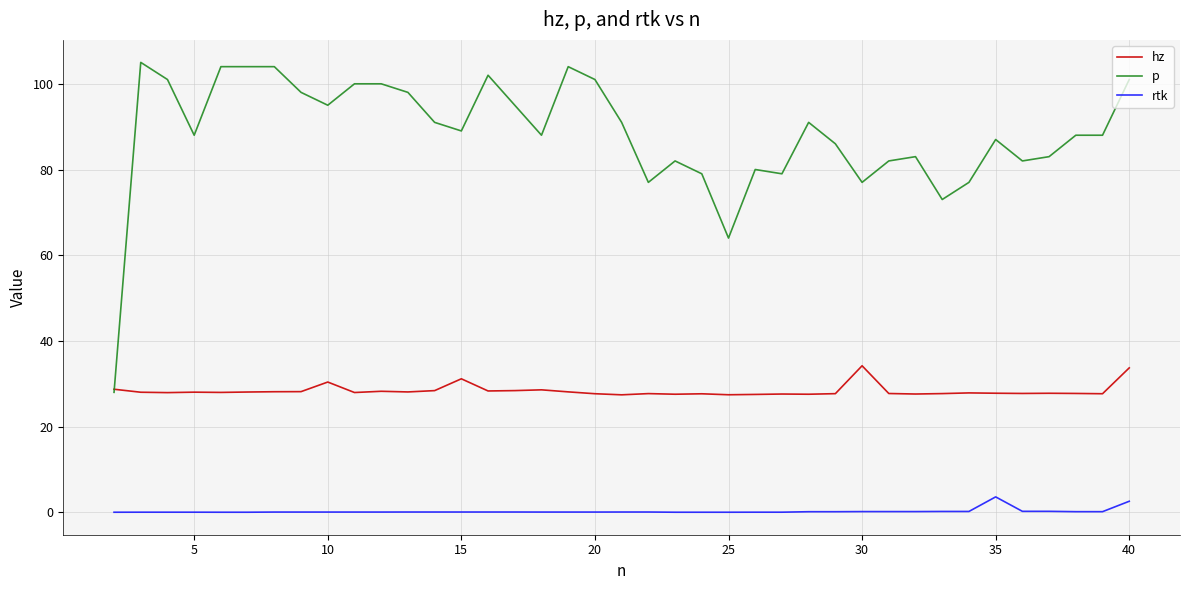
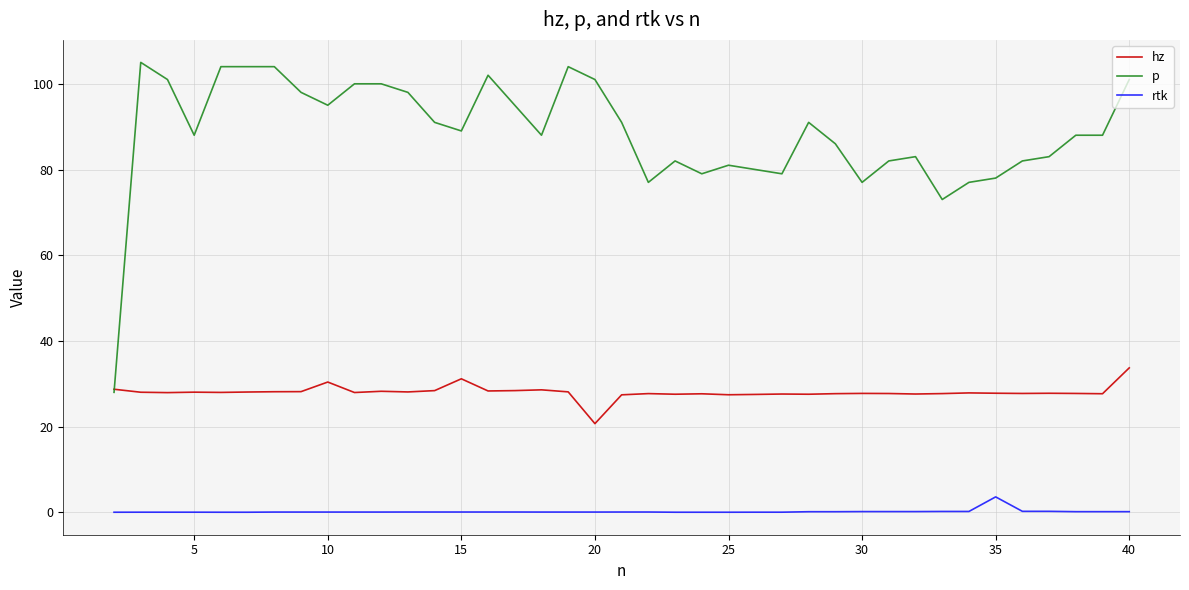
hz, 20: 28 -> 21
p, 25: 64 -> 81
hz, 30: 34 -> 28
p, 35: 87 -> 78
rtk, 40: 3 -> 0
